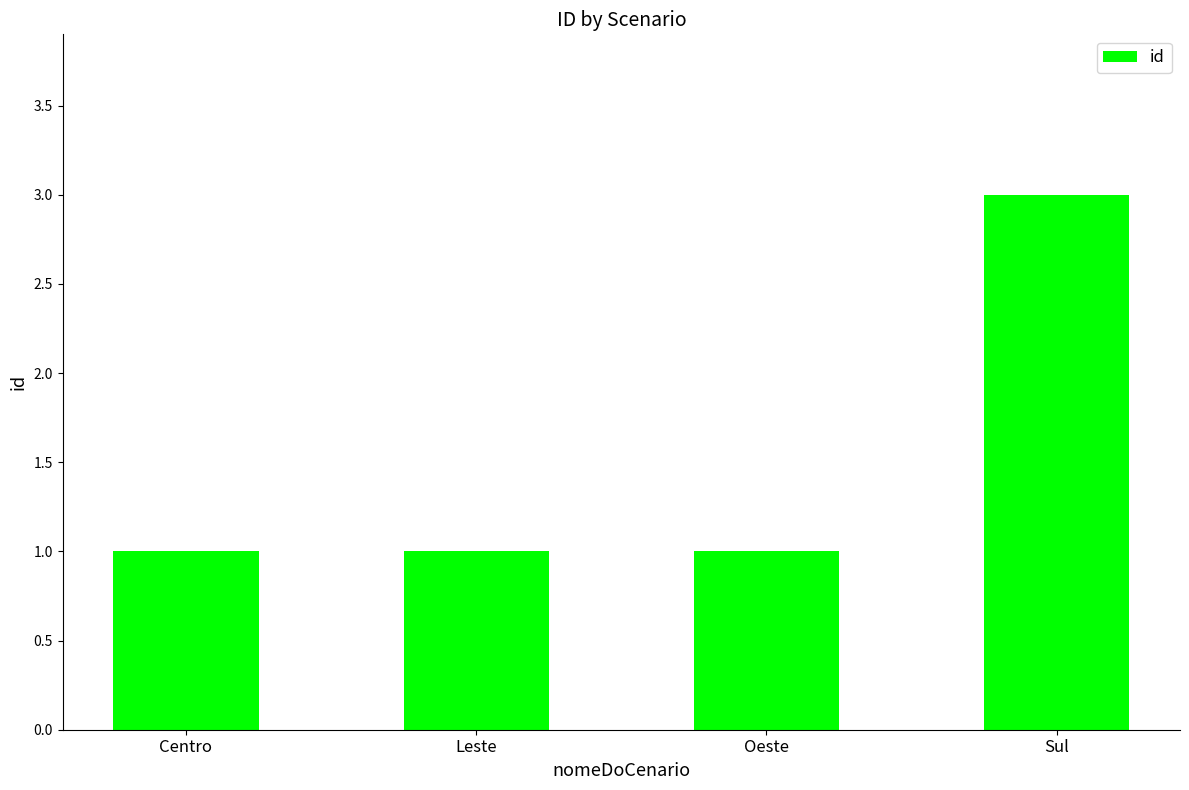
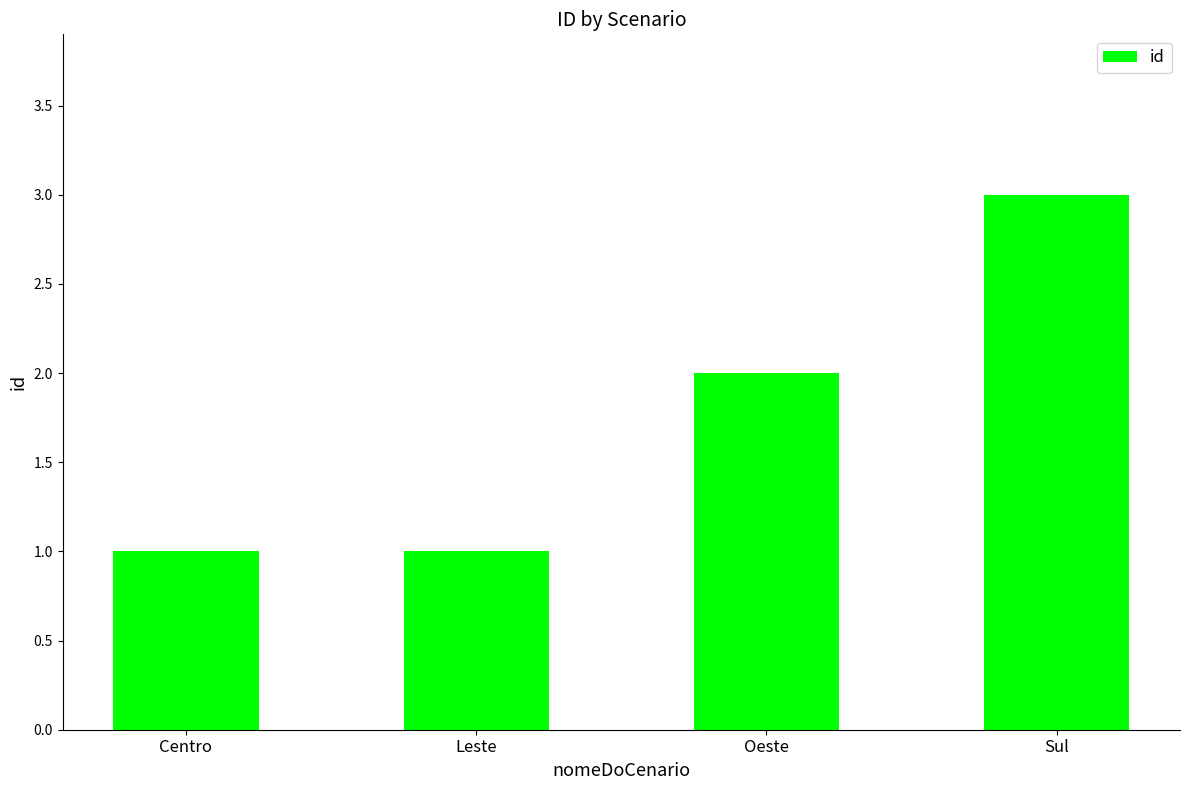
Oeste: 1 -> 2
